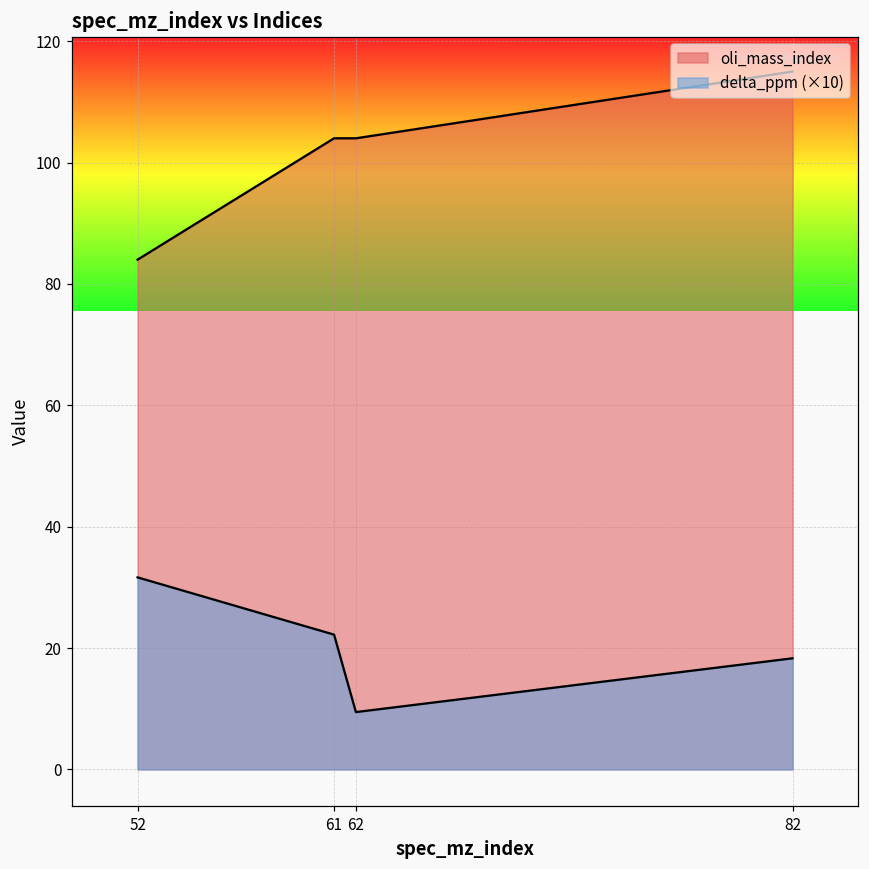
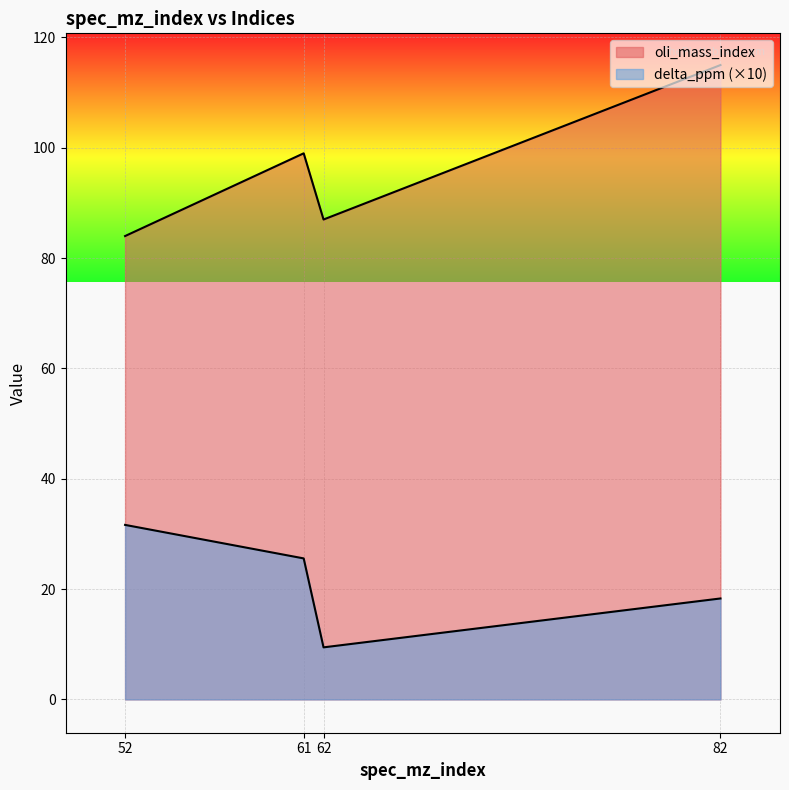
oli_mass_index, 61: 104 -> 99
delta_ppm (×10), 61: 22 -> 26
oli_mass_index, 62: 104 -> 87
